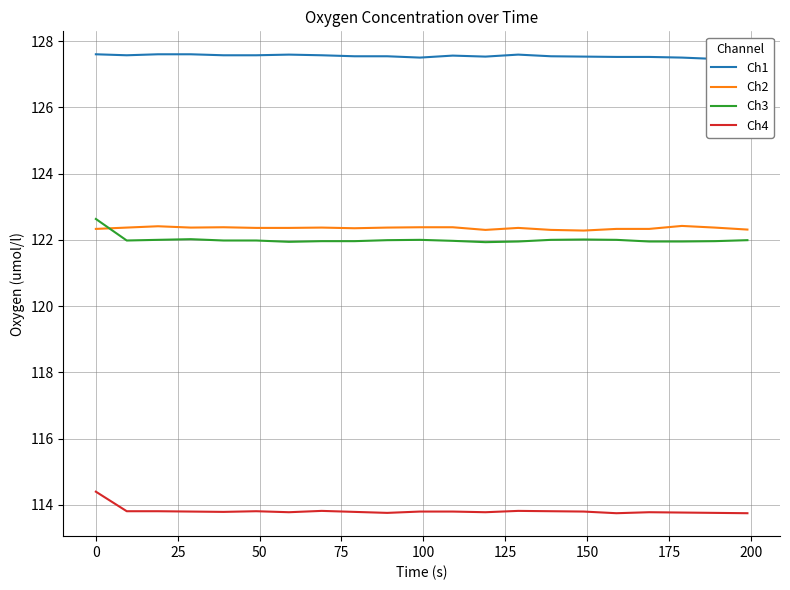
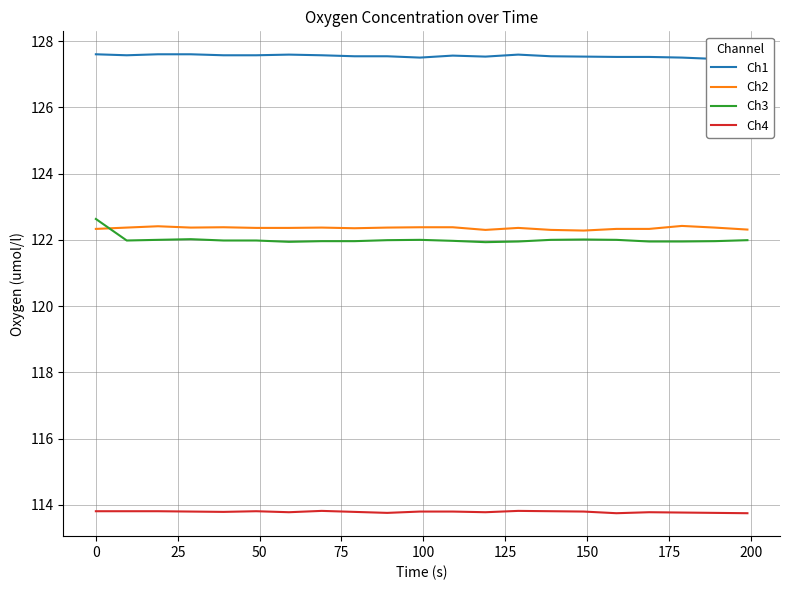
Ch4, 0: 114.4 -> 113.8
